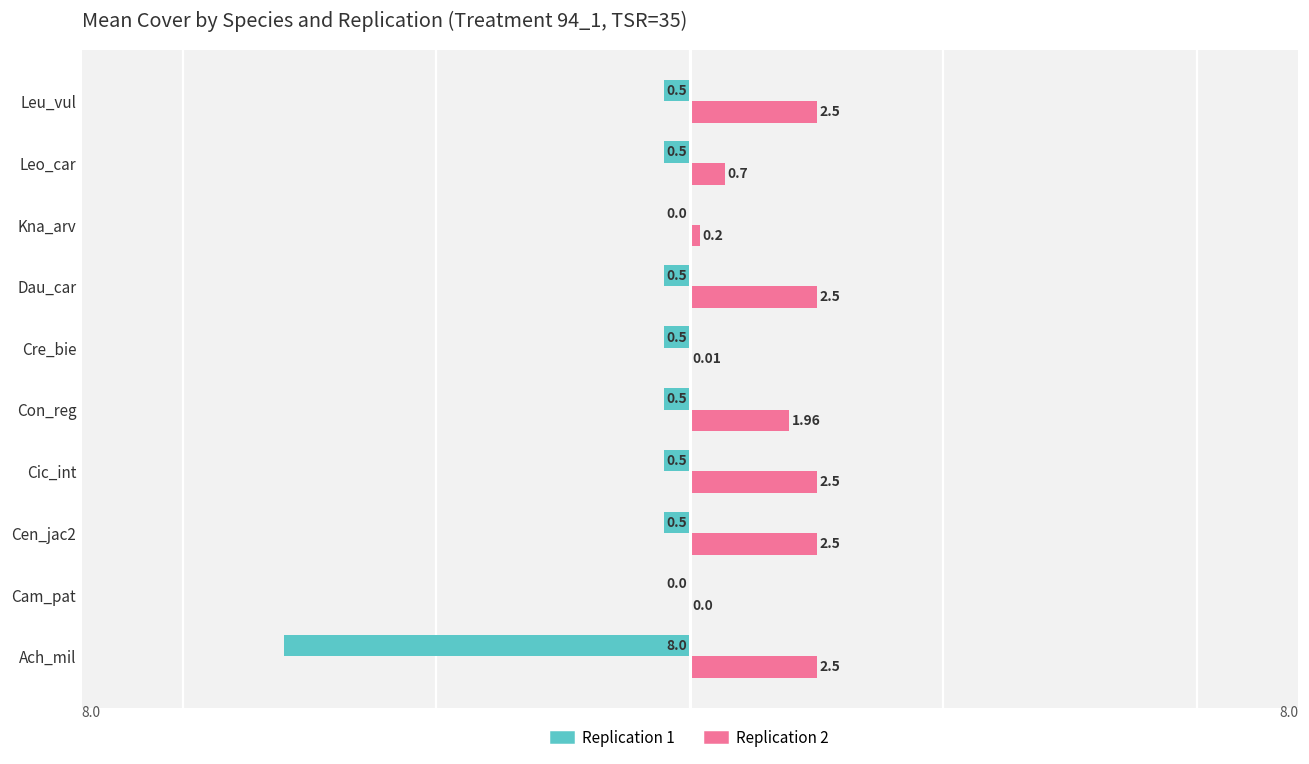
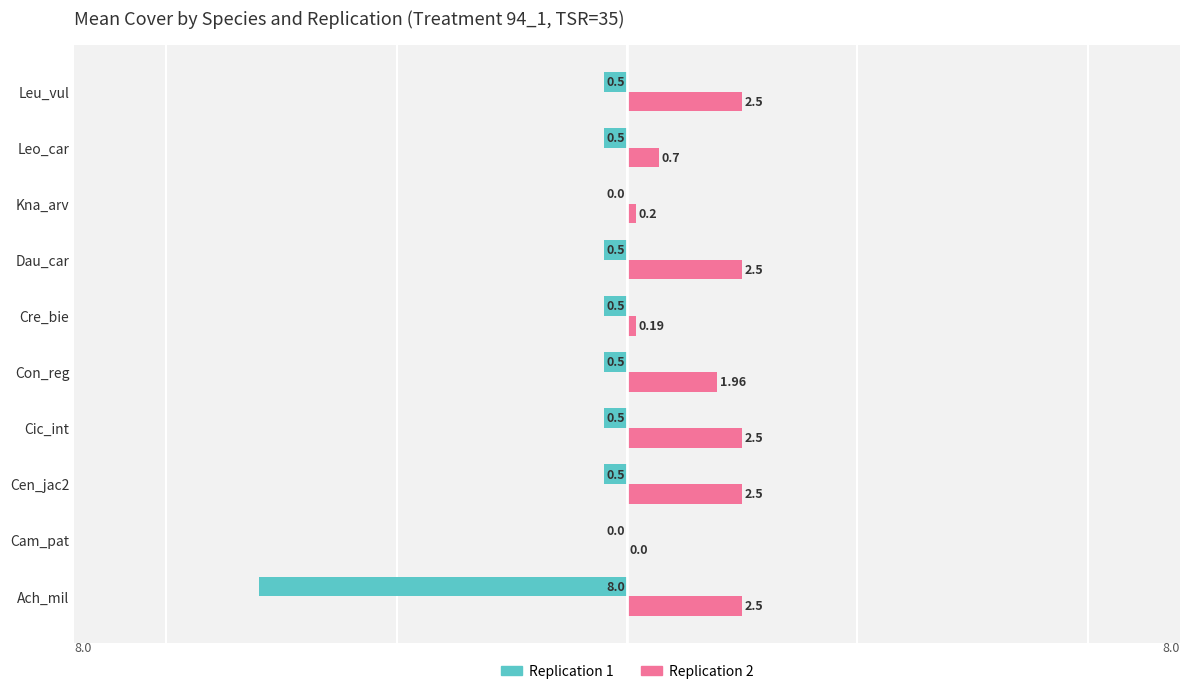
Replication 2, Cre_bie: 0.01 -> 0.19
